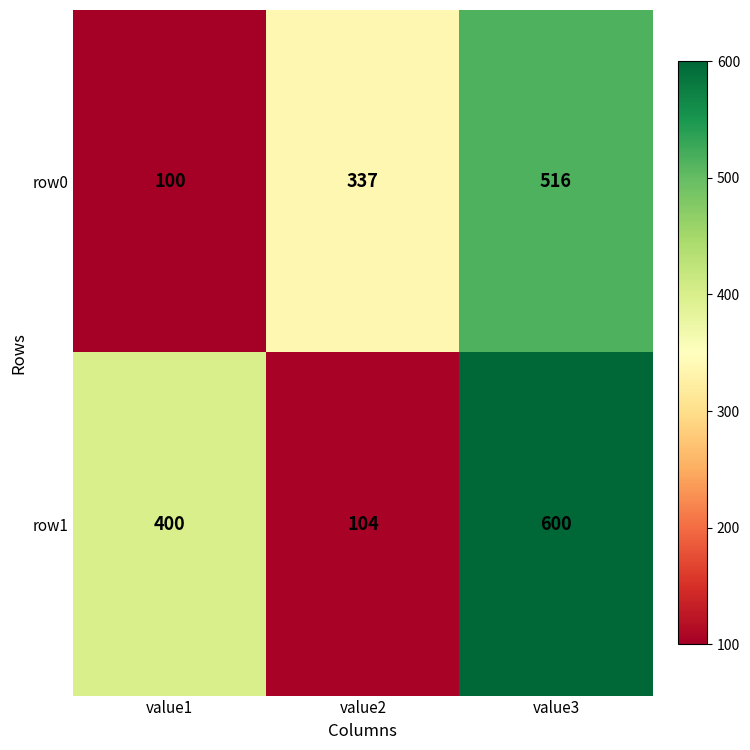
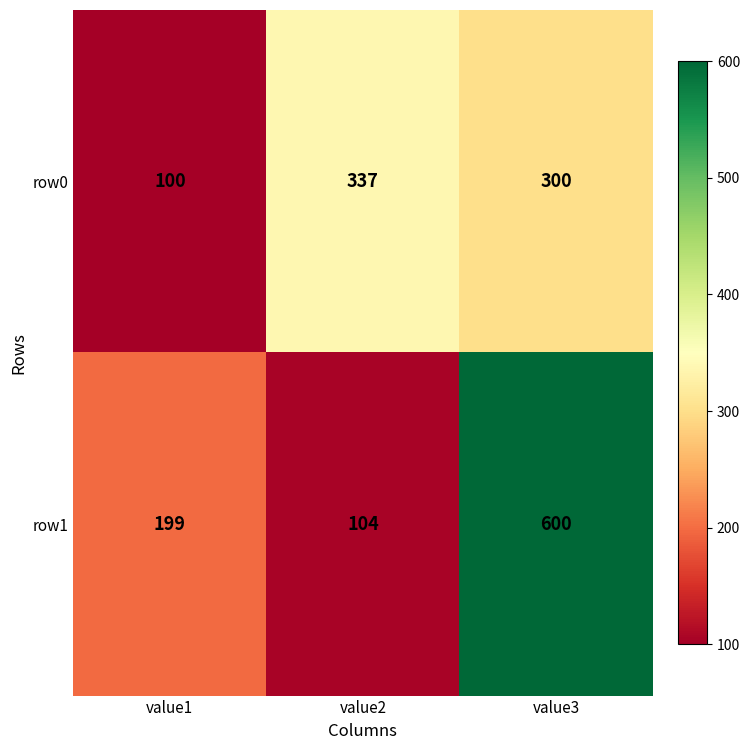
row0, value3: 516 -> 300
row1, value1: 400 -> 199
